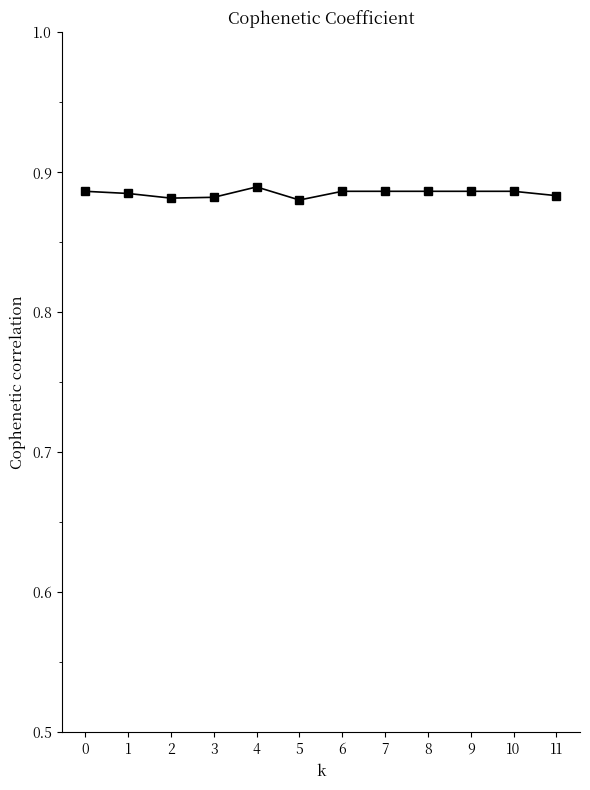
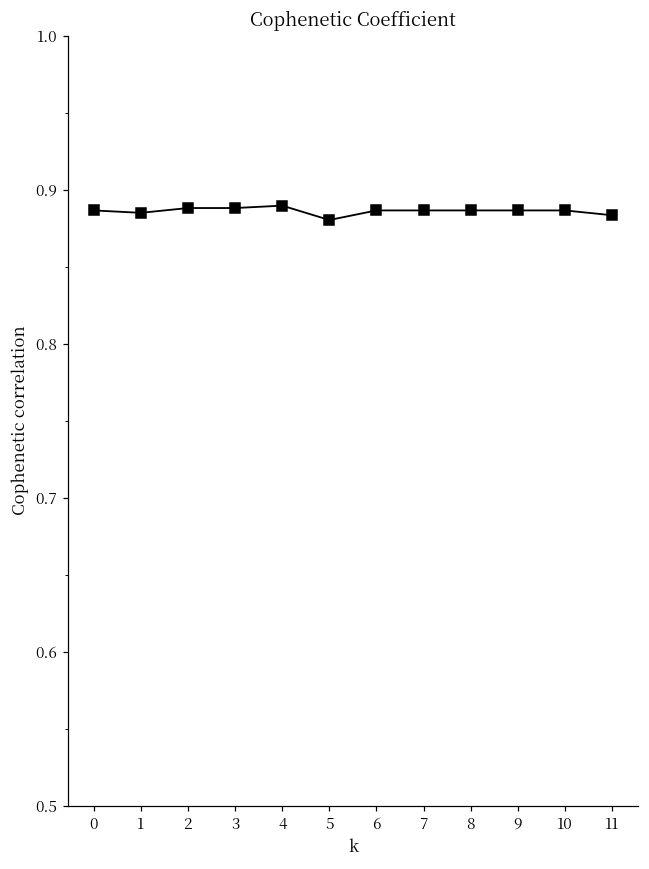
2: 0.882 -> 0.888
3: 0.882 -> 0.888
